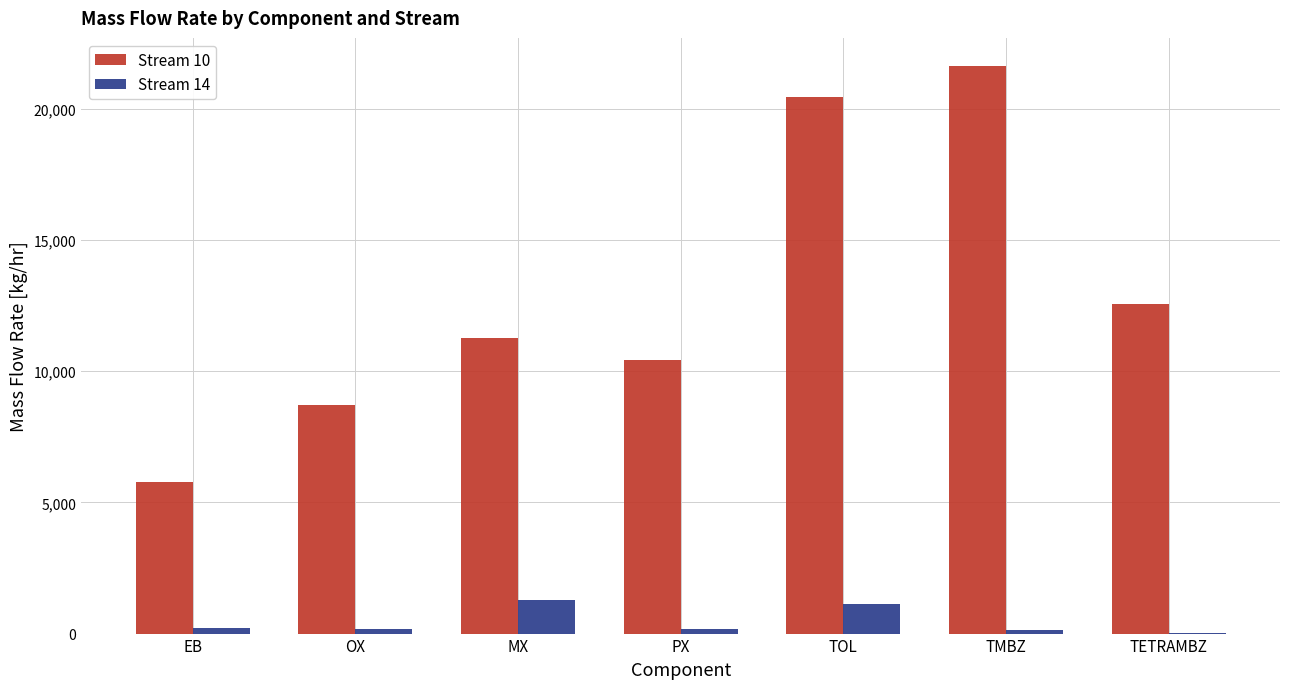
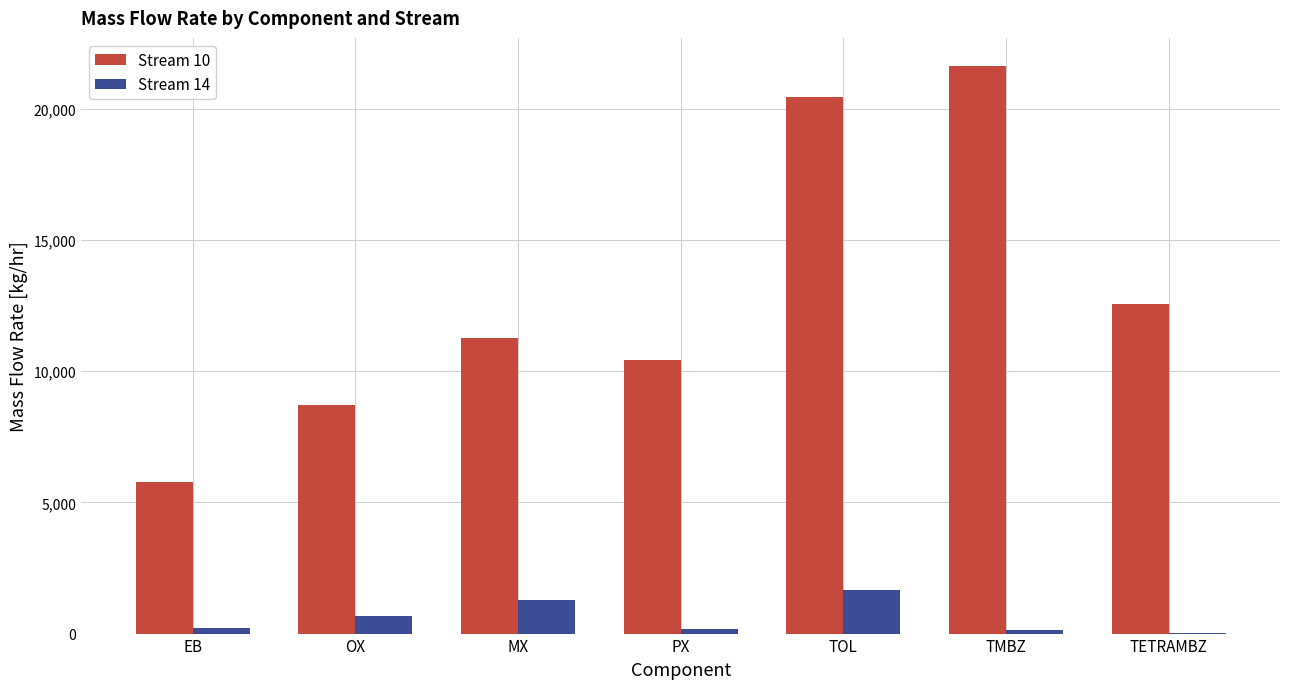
Stream 14, OX: 200 -> 700
Stream 14, TOL: 1,100 -> 1,700
